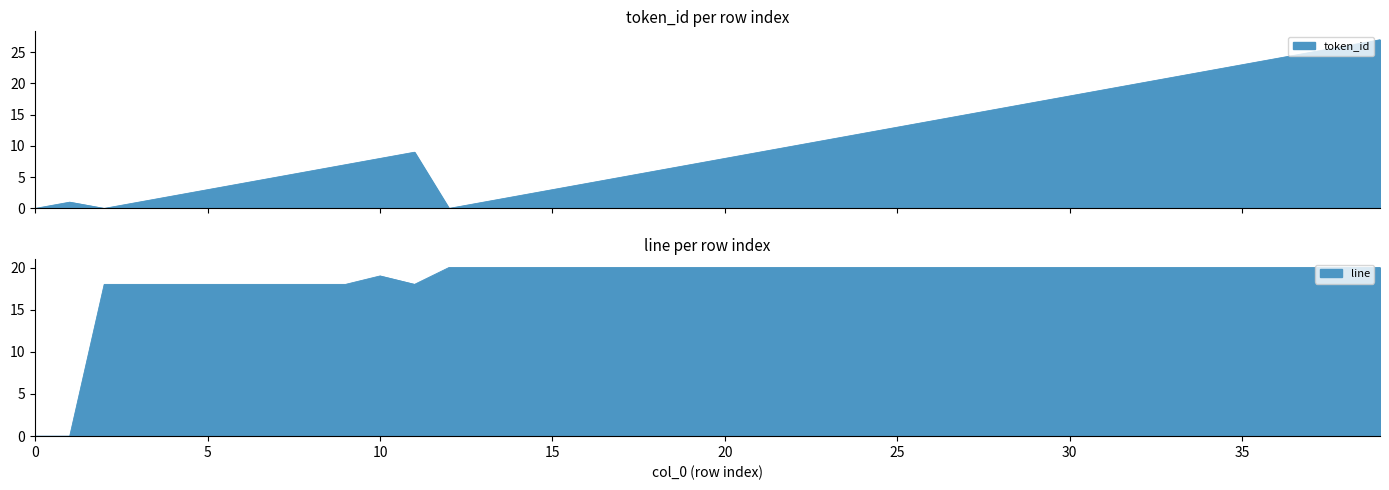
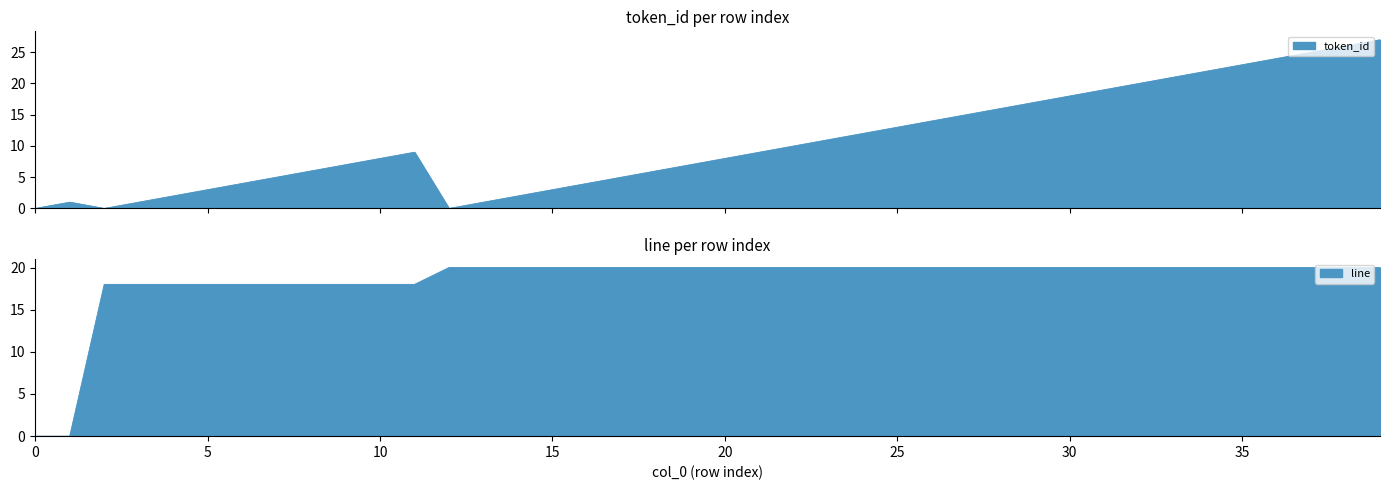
line per row index, 10: 19 -> 18
